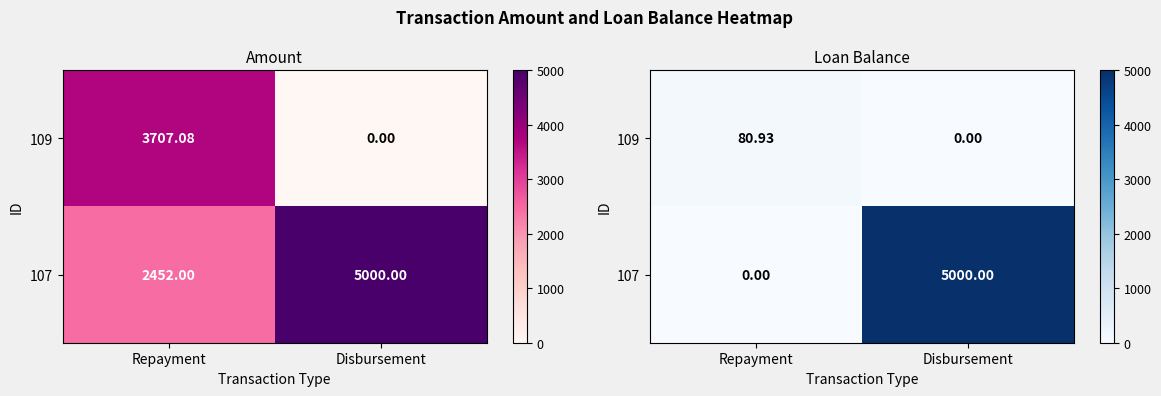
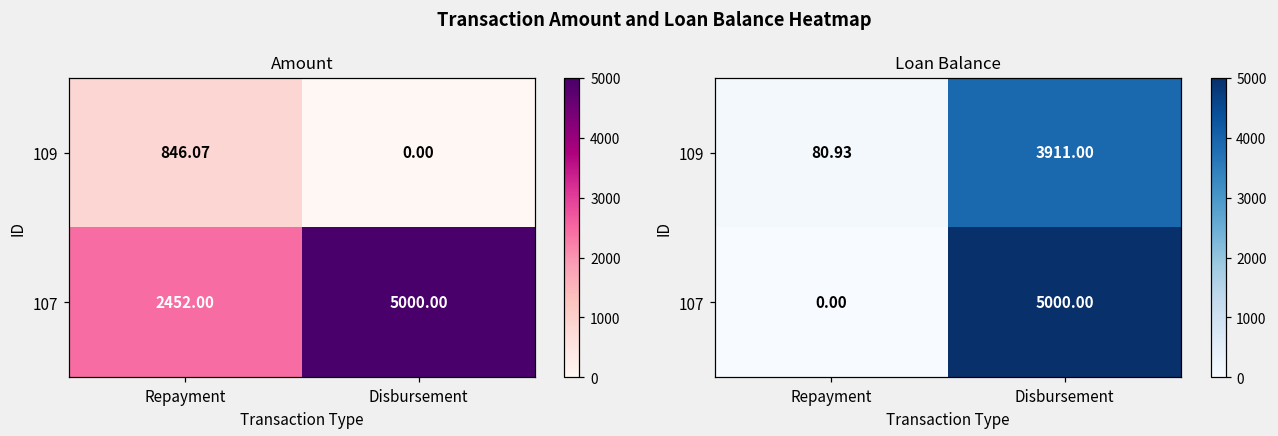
Amount, 109, Repayment: 3707.08 -> 846.07
Loan Balance, 109, Disbursement: 0.00 -> 3911.00
